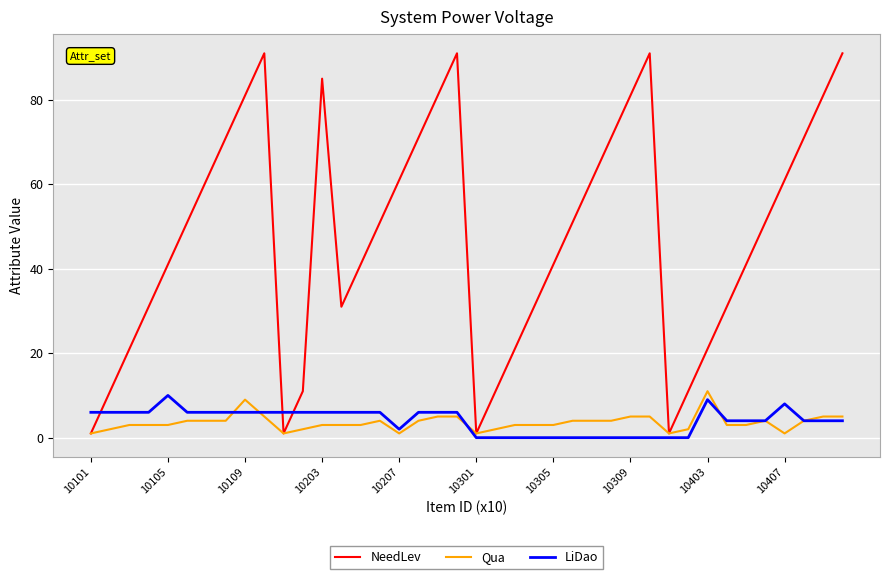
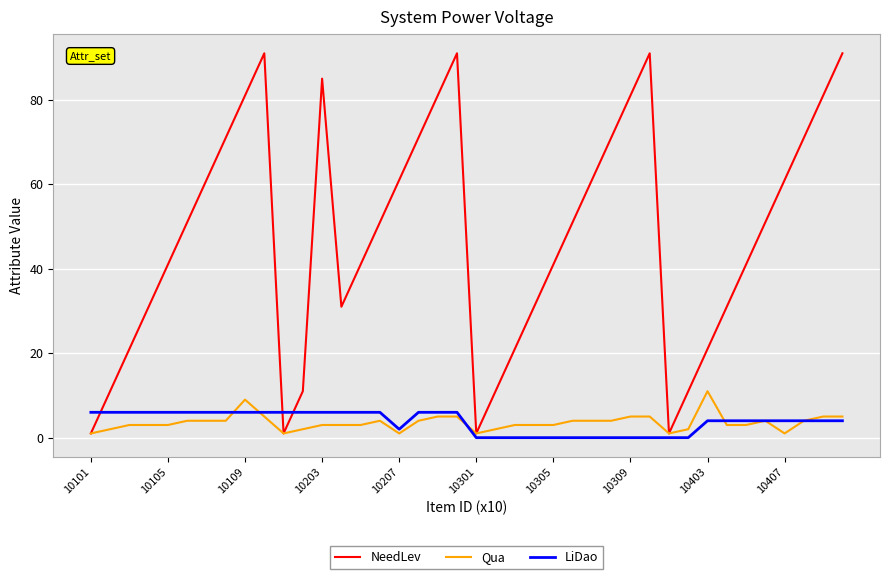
LiDao, 10105: 10 -> 6
LiDao, 10403: 9 -> 4
LiDao, 10407: 8 -> 4
